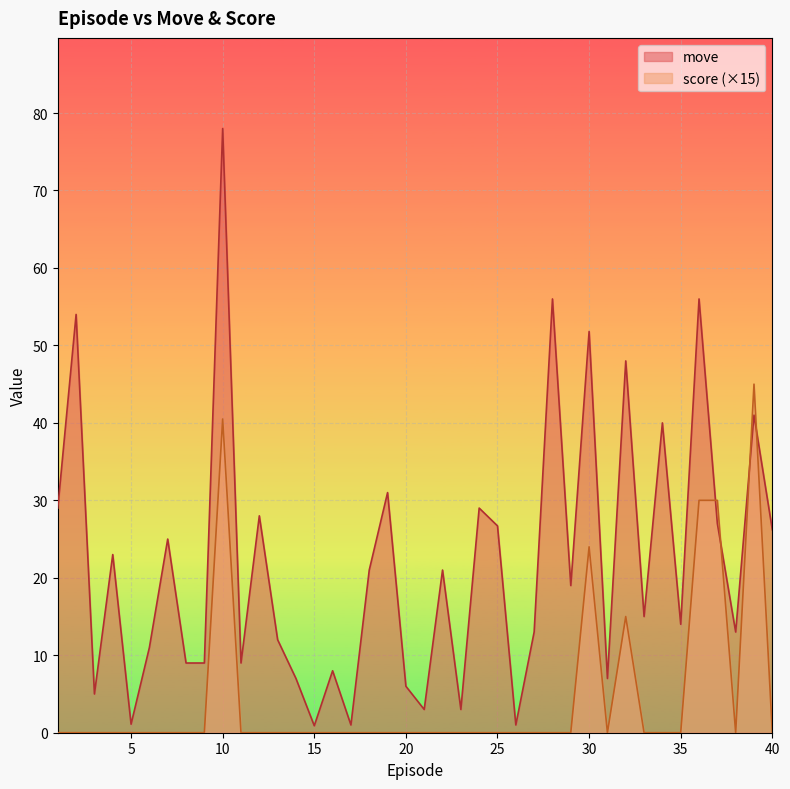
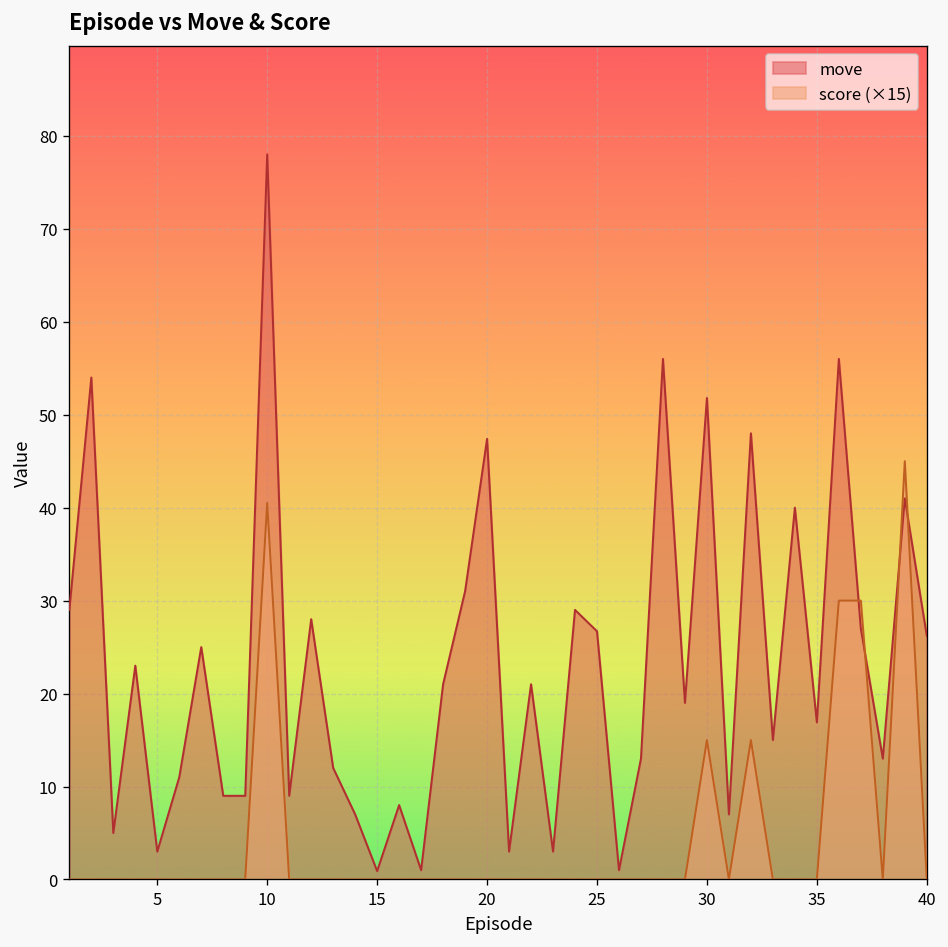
move, 5: 1 -> 3
move, 20: 6 -> 47
score (×15), 30: 24 -> 15
move, 35: 14 -> 17
